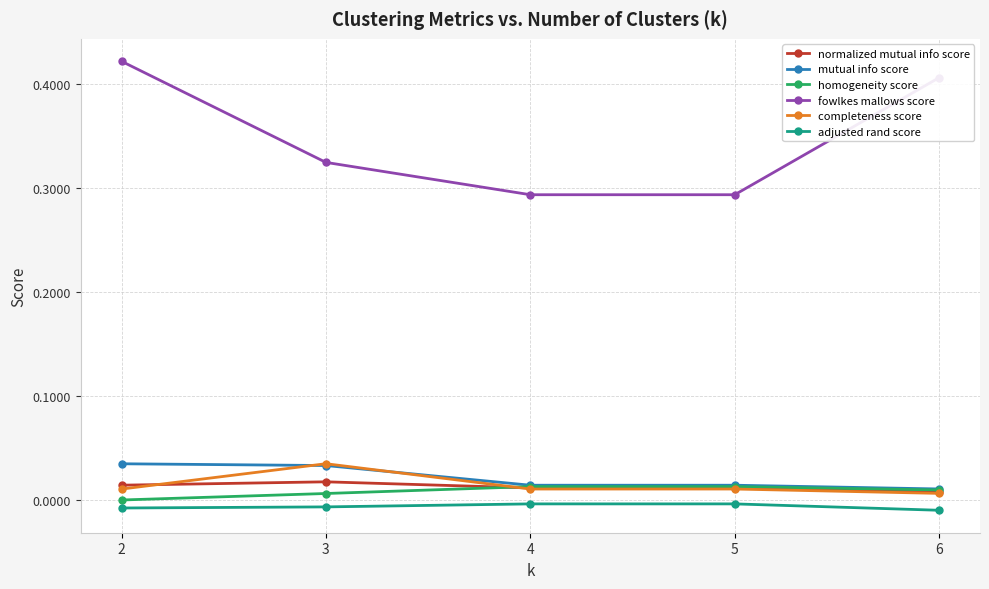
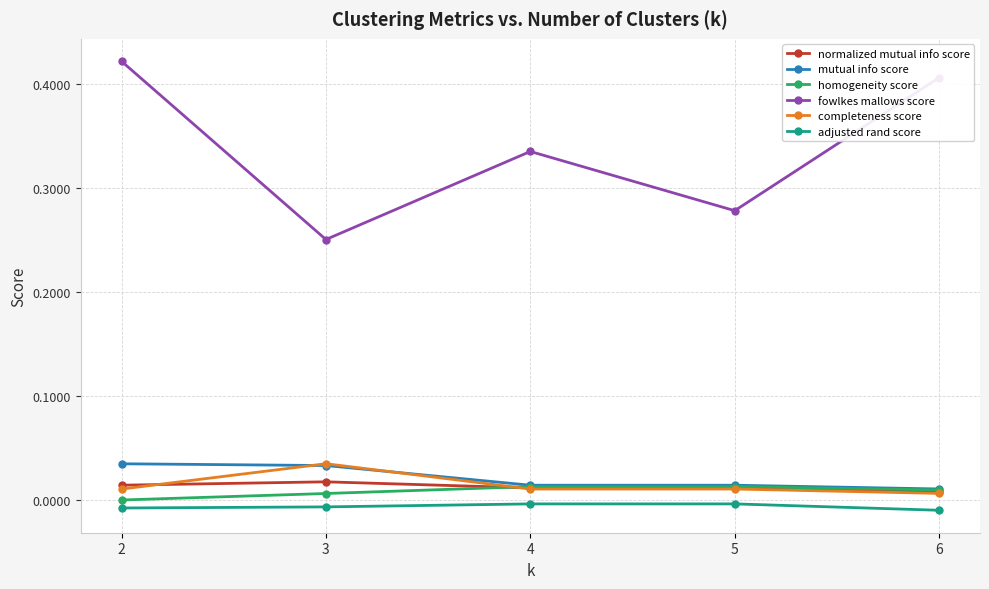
fowlkes mallows score, 3: 0.325 -> 0.250
fowlkes mallows score, 4: 0.294 -> 0.335
fowlkes mallows score, 5: 0.294 -> 0.278
